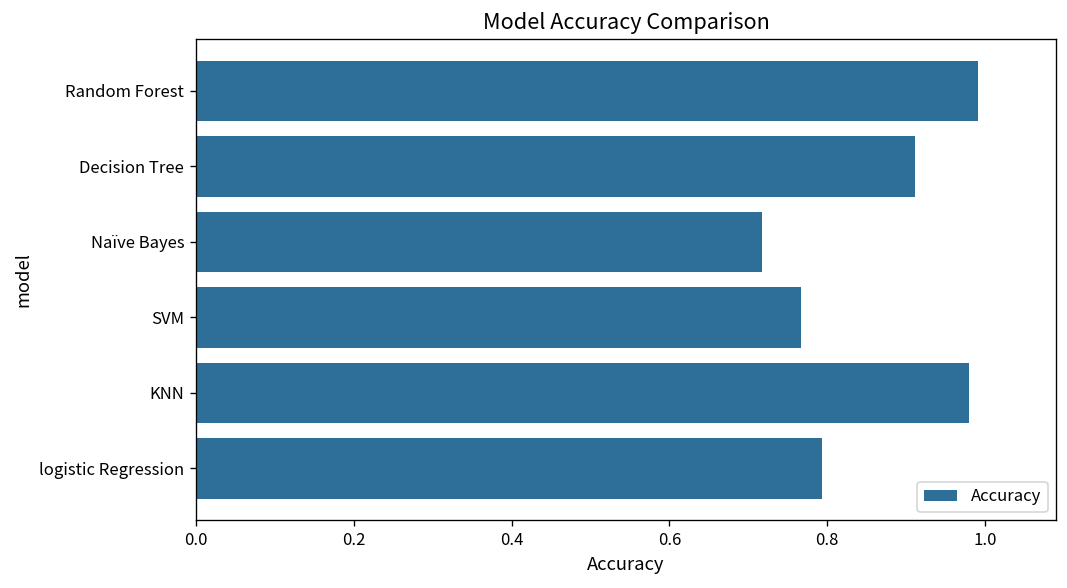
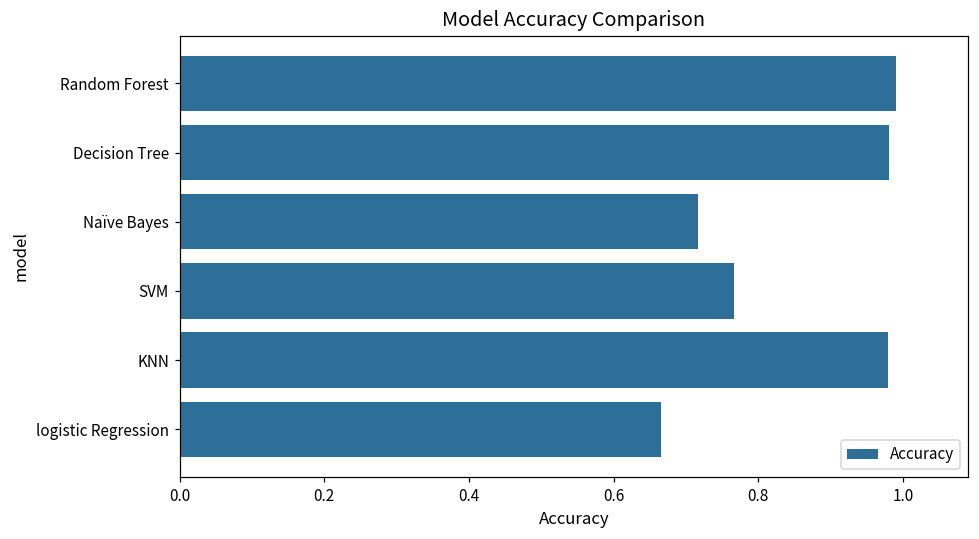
Decision Tree: 0.91 -> 0.98
logistic Regression: 0.79 -> 0.67
